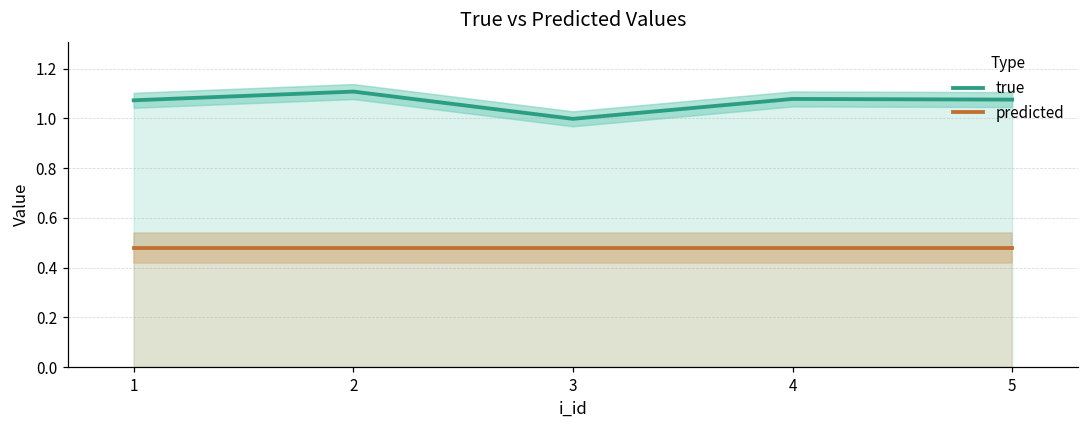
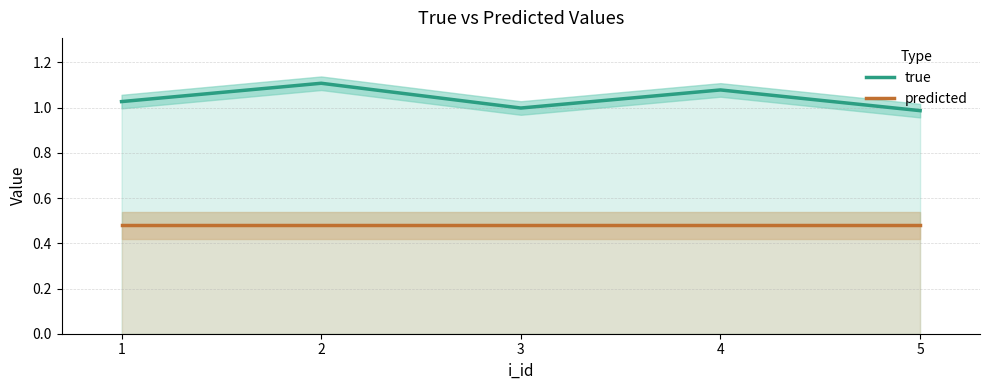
true, 1: 1.07 -> 1.03
true, 5: 1.08 -> 0.99
